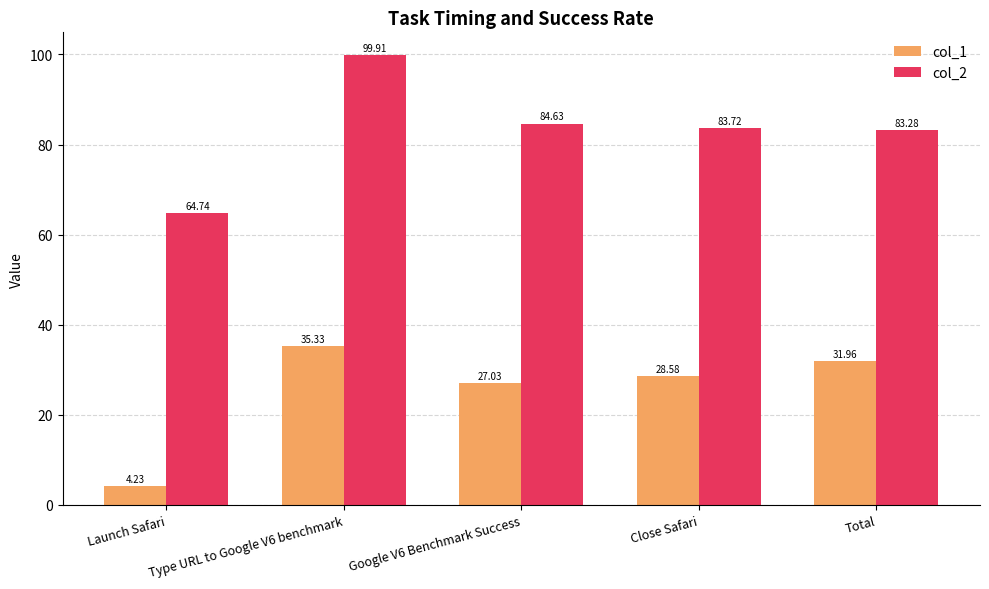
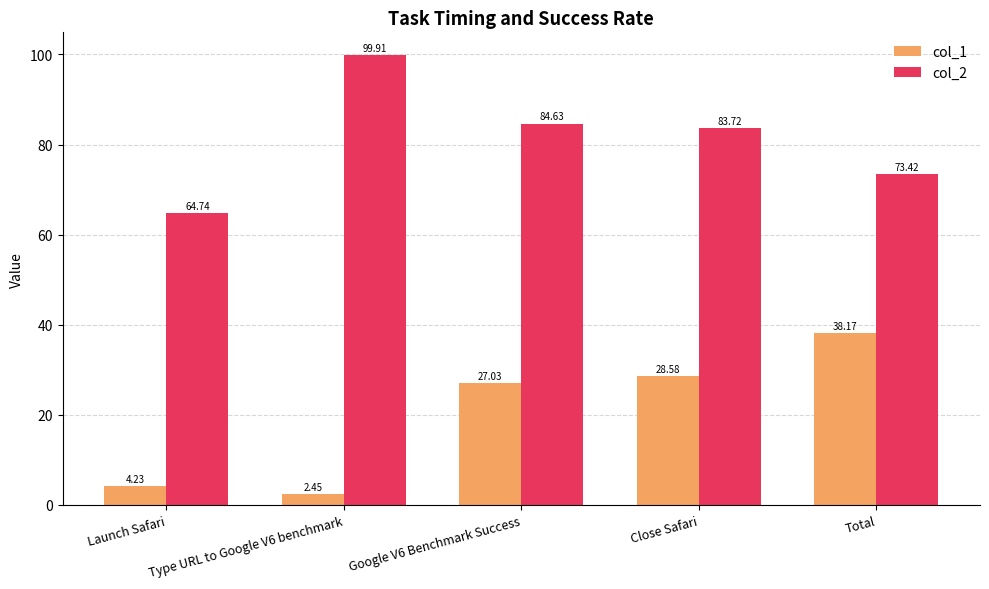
col_1, Type URL to Google V6 benchmark: 35.33 -> 2.45
col_1, Total: 31.96 -> 38.17
col_2, Total: 83.28 -> 73.42
